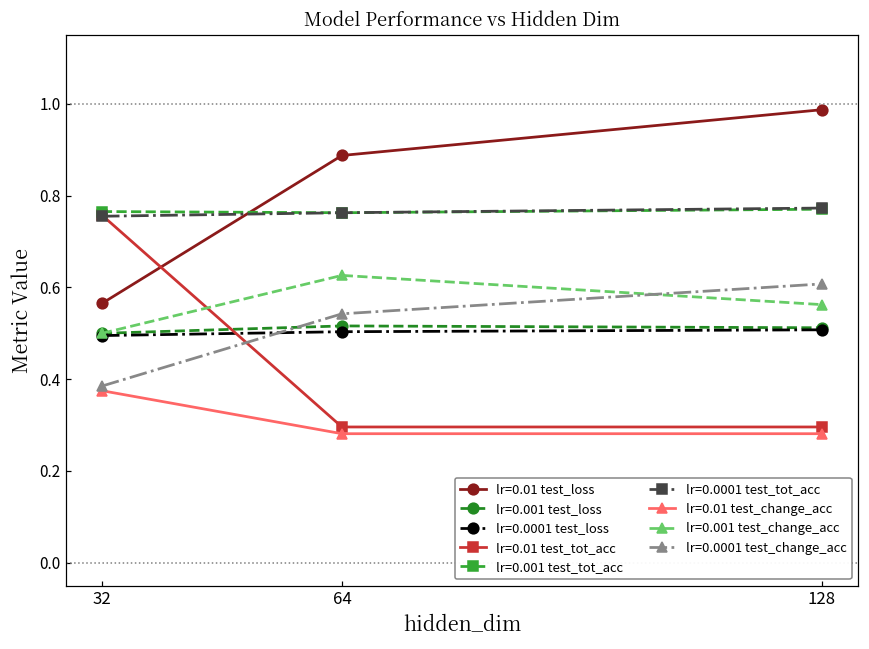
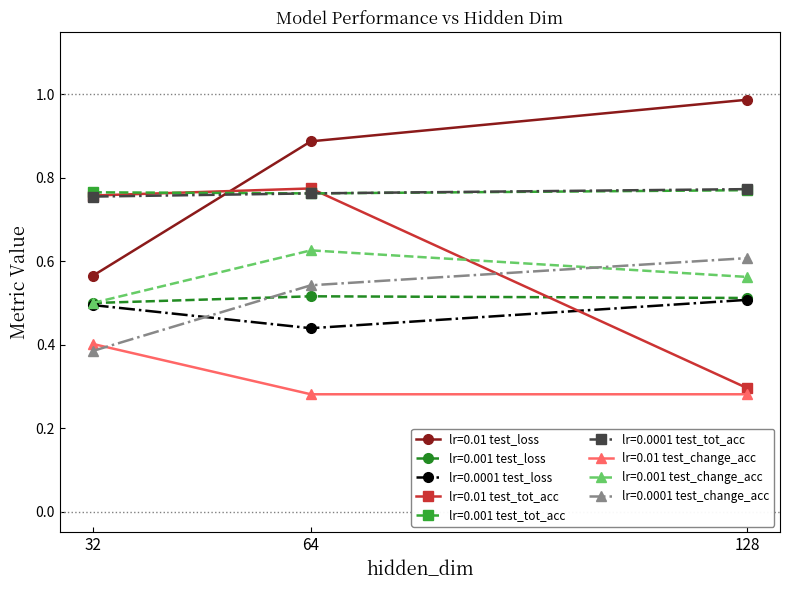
lr=0.01 test_change_acc, 32: 0.38 -> 0.40
lr=0.0001 test_loss, 64: 0.50 -> 0.44
lr=0.01 test_tot_acc, 64: 0.30 -> 0.77
